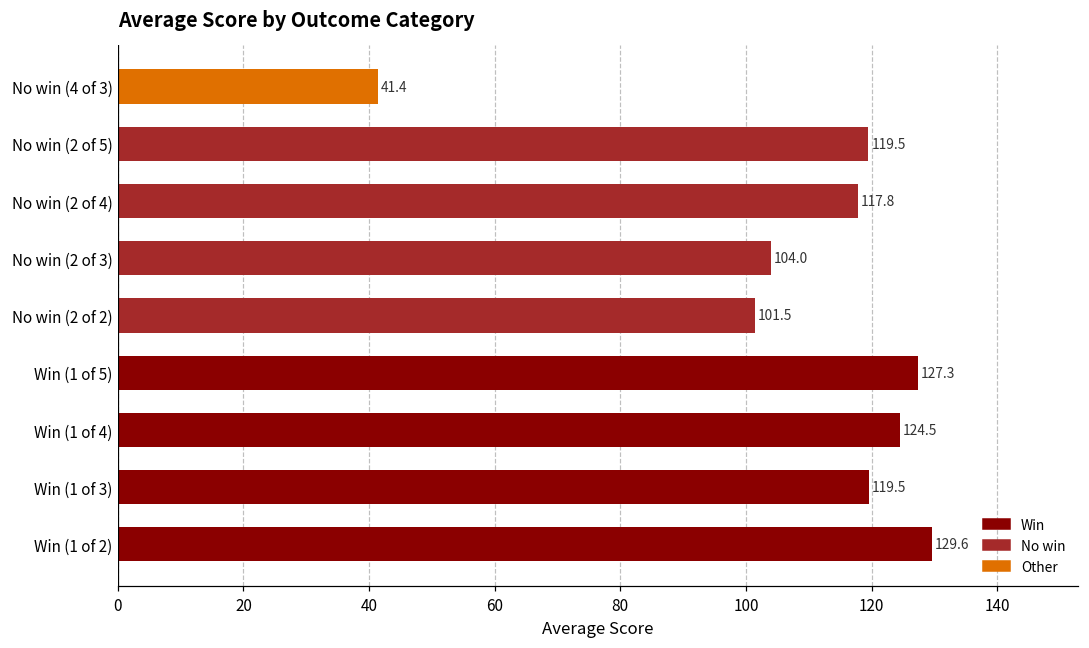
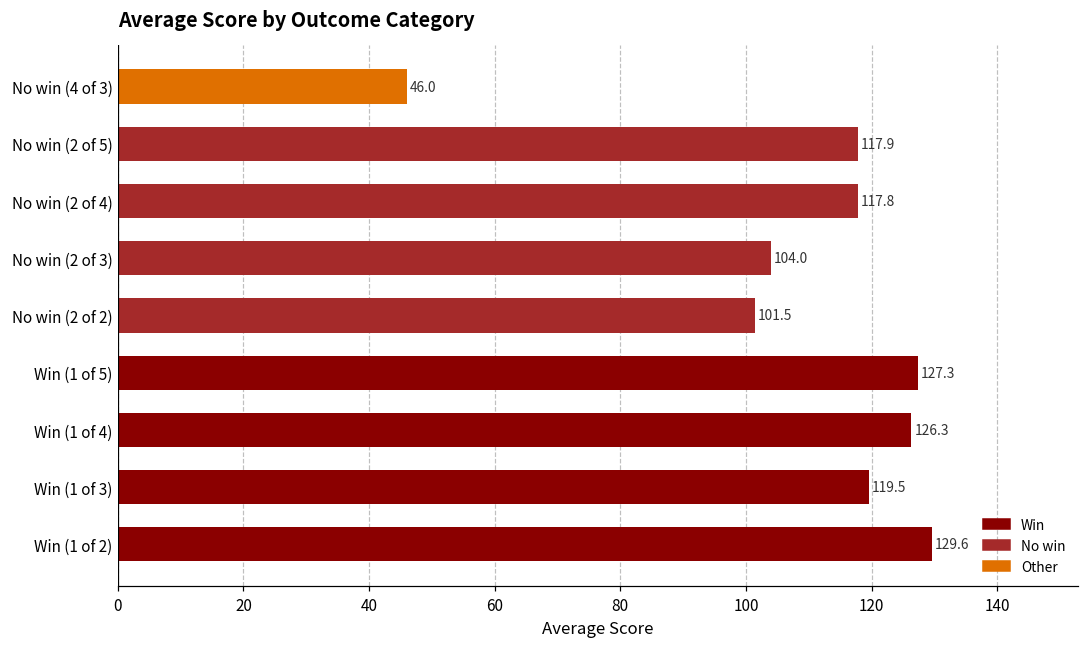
No win (4 of 3): 41.4 -> 46.0
No win (2 of 5): 119.5 -> 117.9
Win (1 of 4): 124.5 -> 126.3
